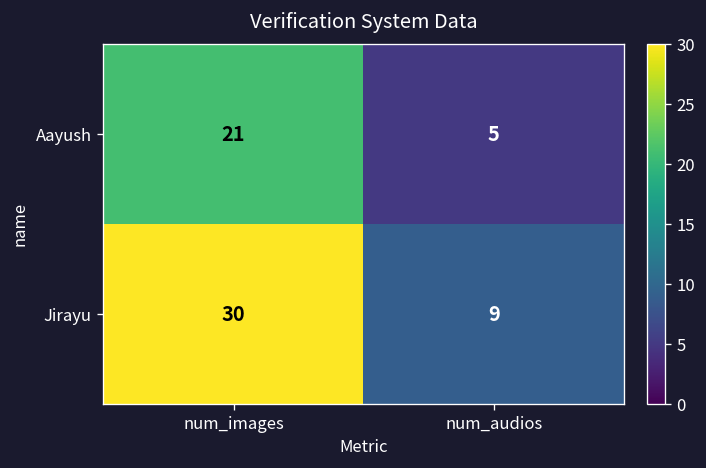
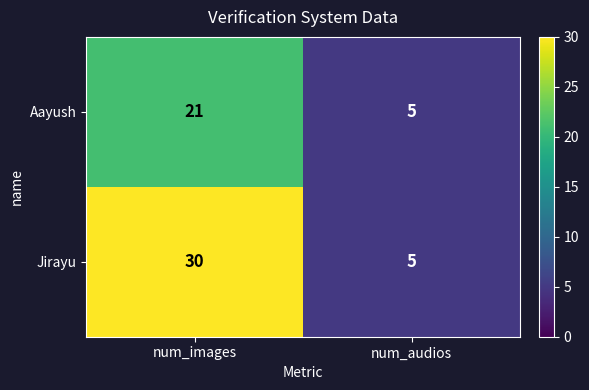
Jirayu, num_audios: 9 -> 5
